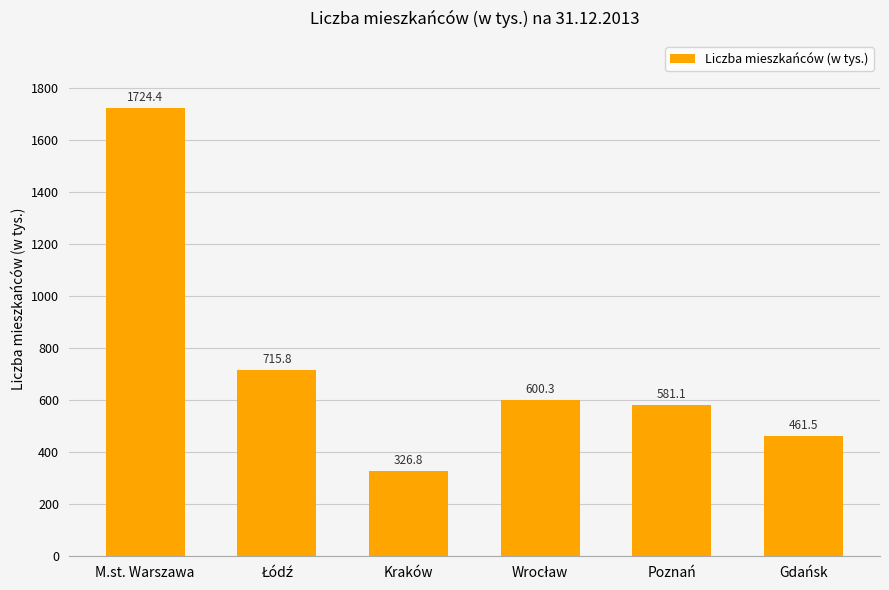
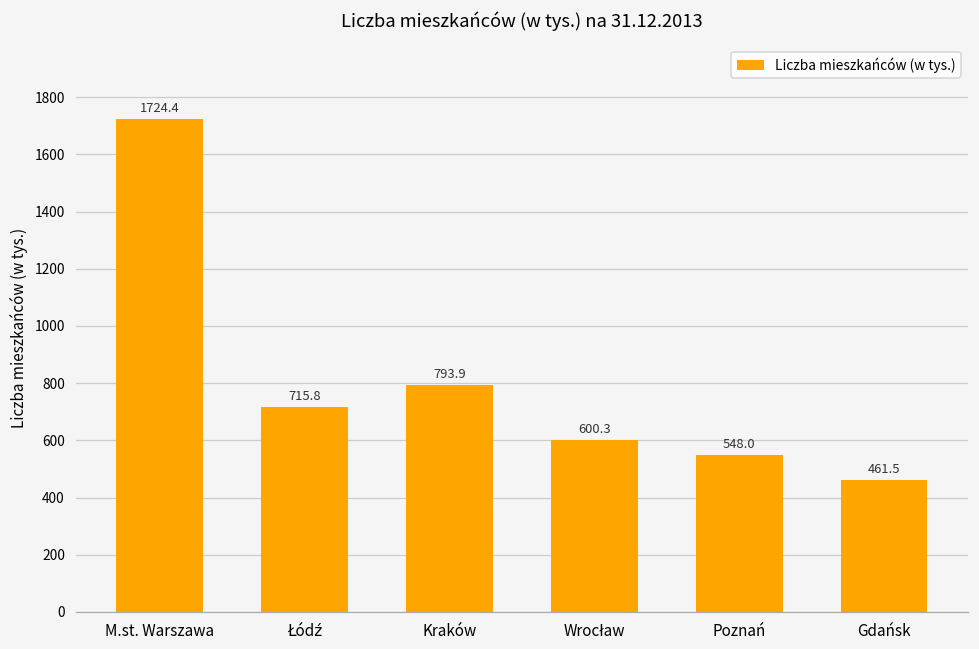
Kraków: 326.8 -> 793.9
Poznań: 581.1 -> 548.0
